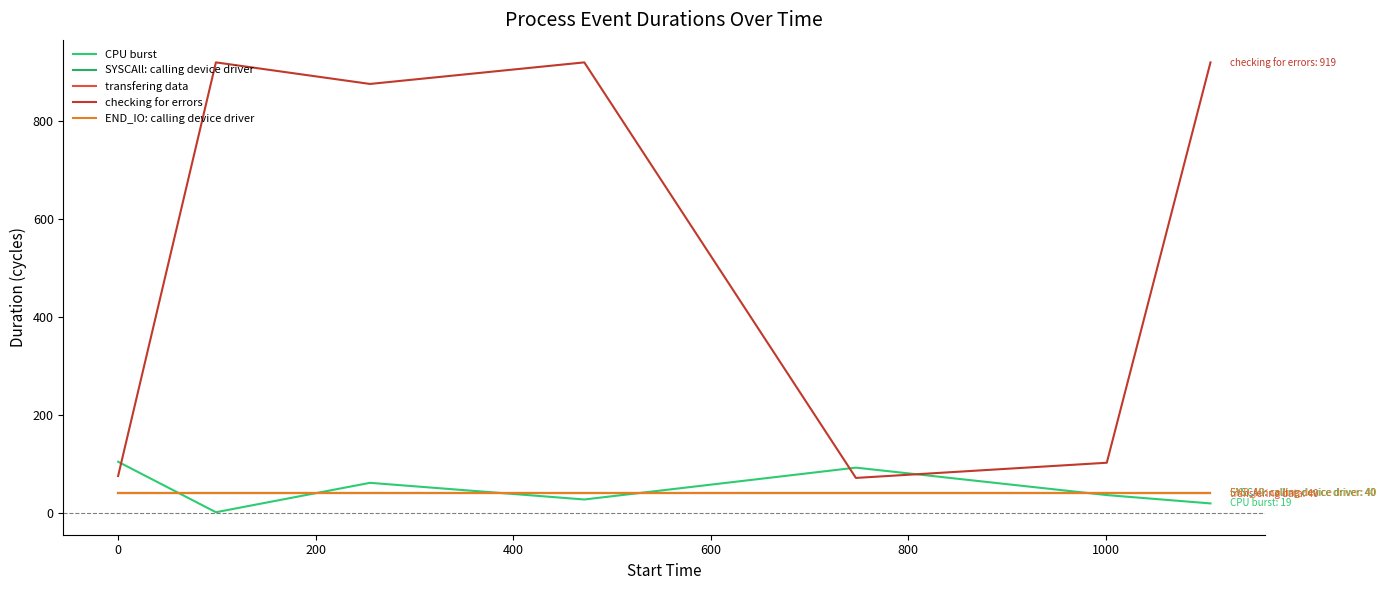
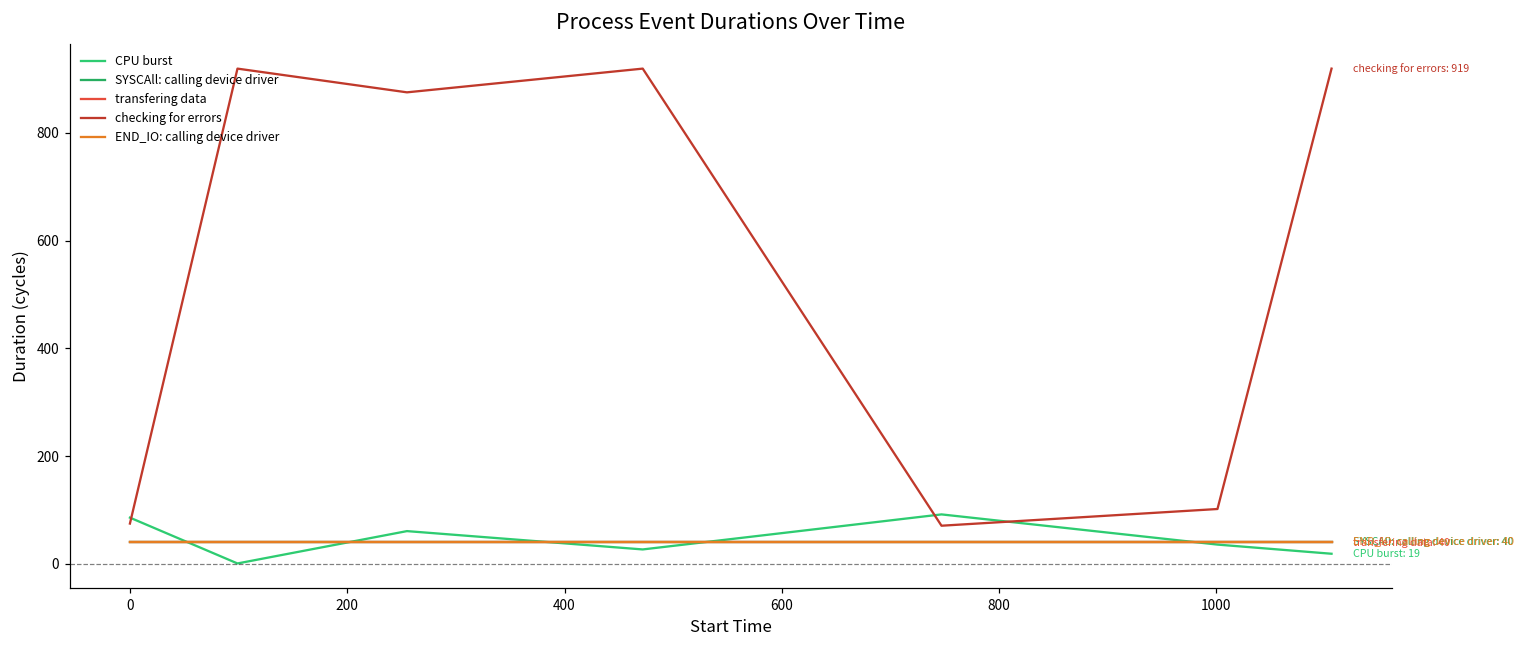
CPU burst, 0: 100 -> 90
